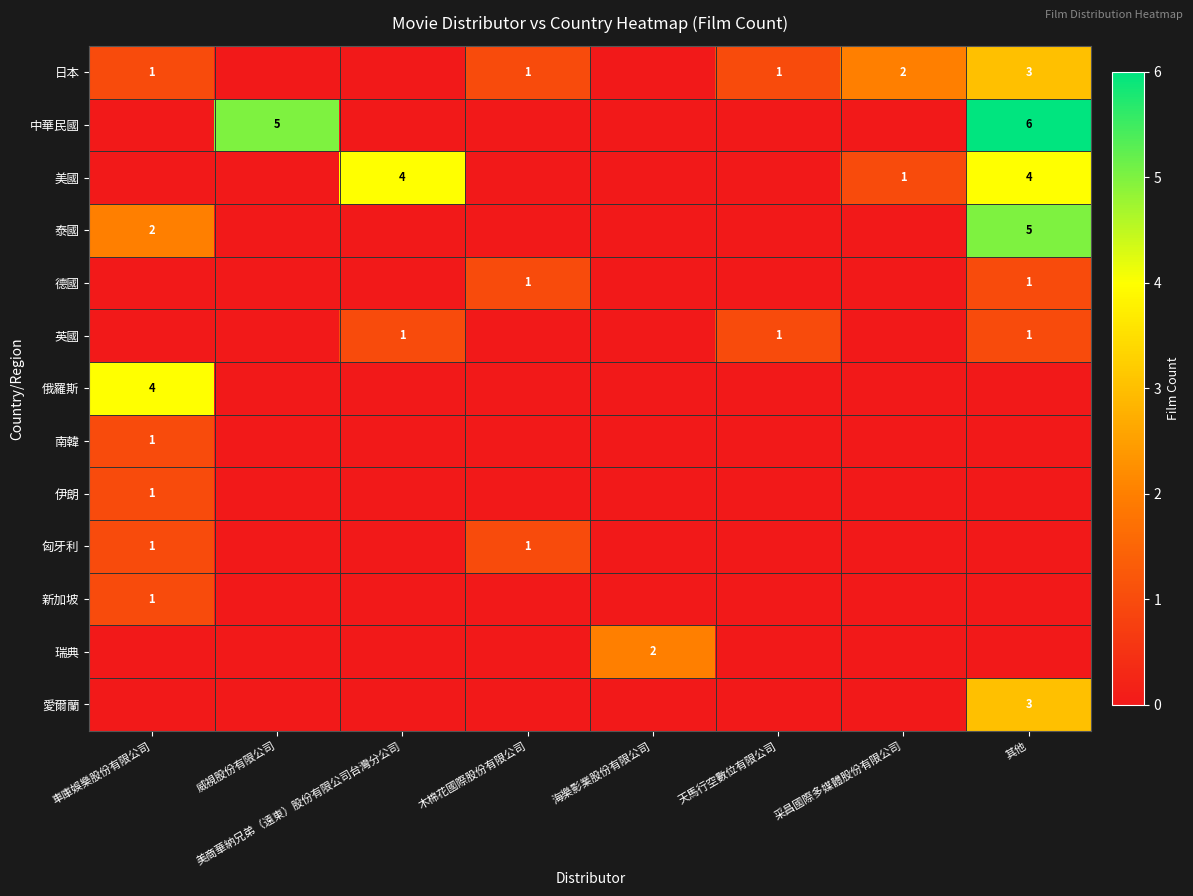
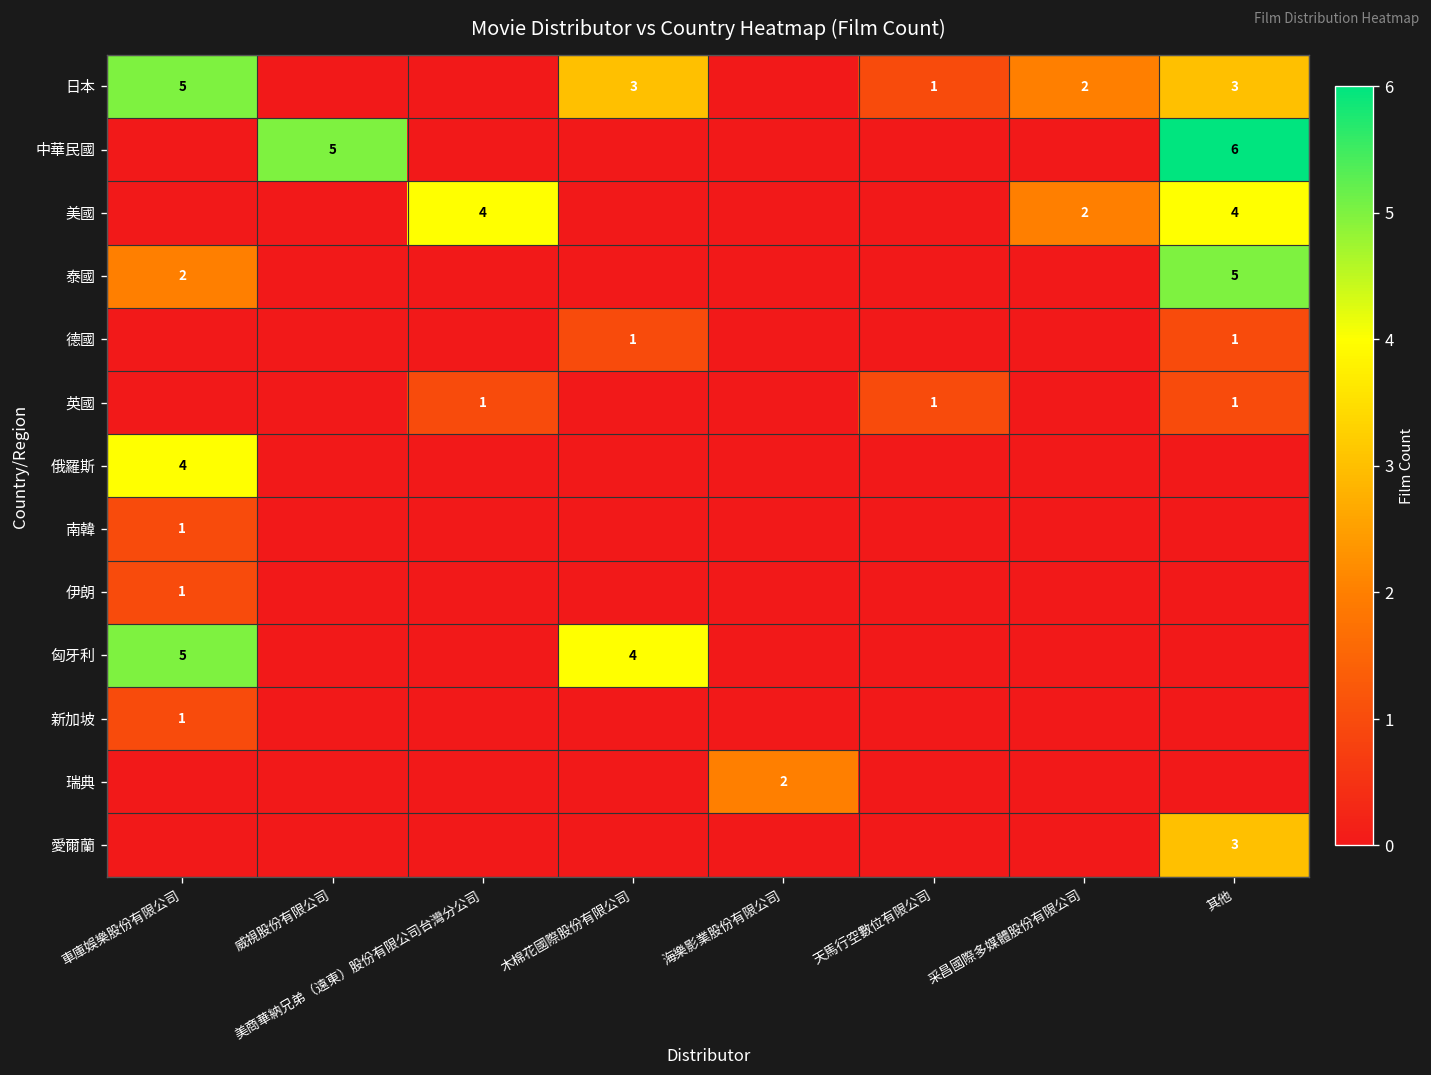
日本, 車庫娛樂股份有限公司: 1 -> 5
日本, 木棉花國際股份有限公司: 1 -> 3
美國, 采昌國際多媒體股份有限公司: 1 -> 2
匈牙利, 車庫娛樂股份有限公司: 1 -> 5
匈牙利, 木棉花國際股份有限公司: 1 -> 4
